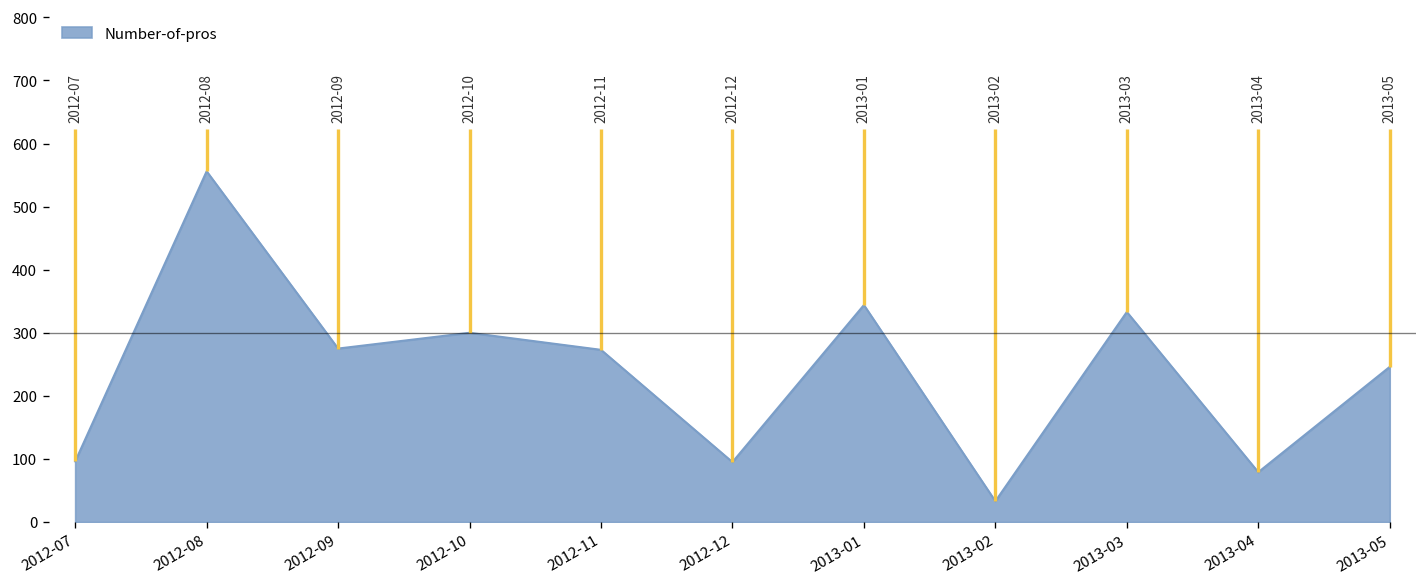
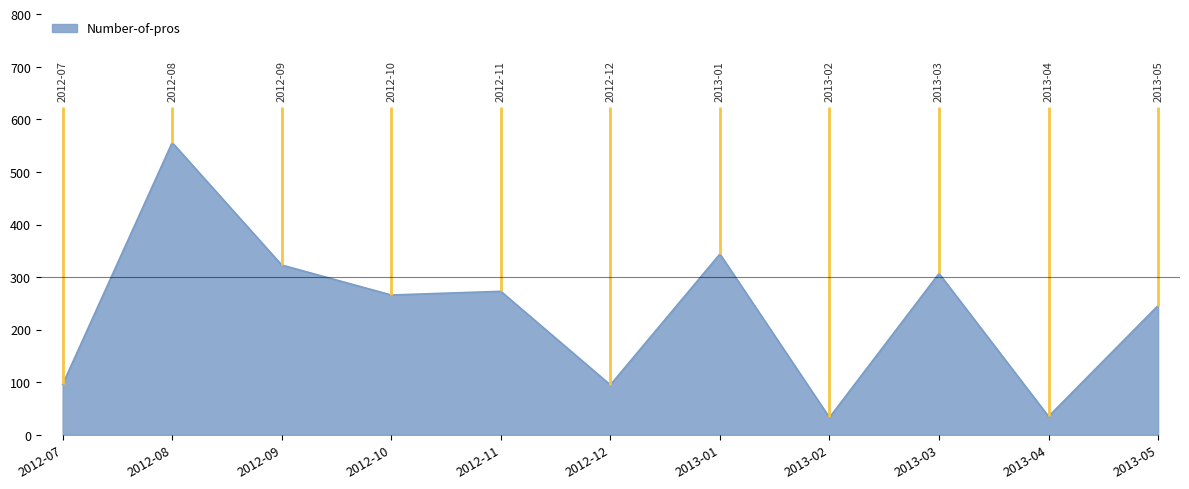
2012-09: 280 -> 320
2012-10: 300 -> 270
2013-03: 330 -> 310
2013-04: 80 -> 40
